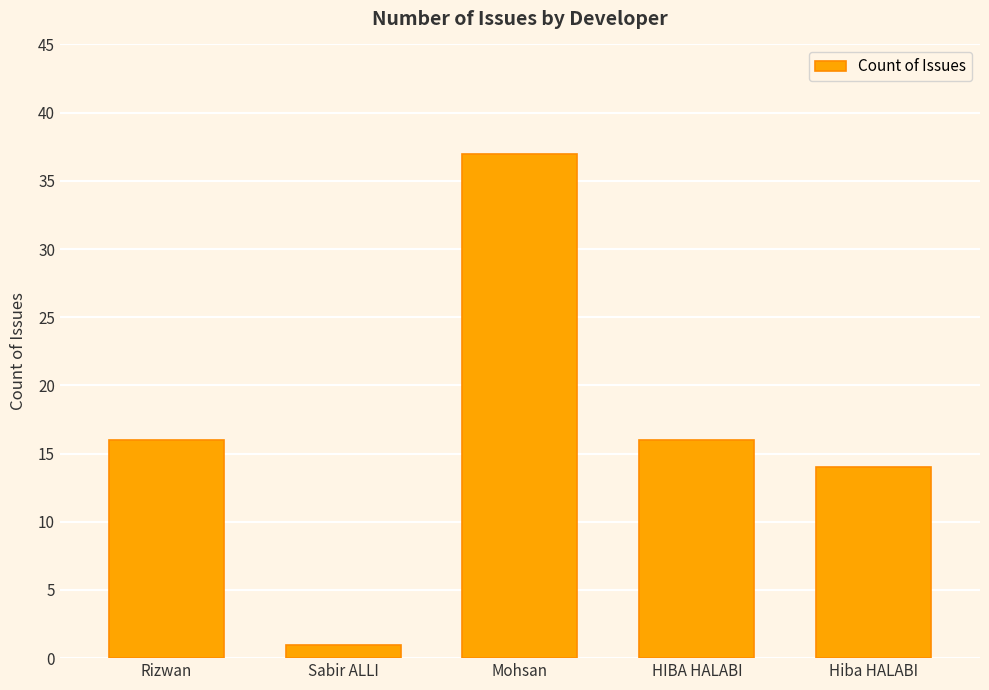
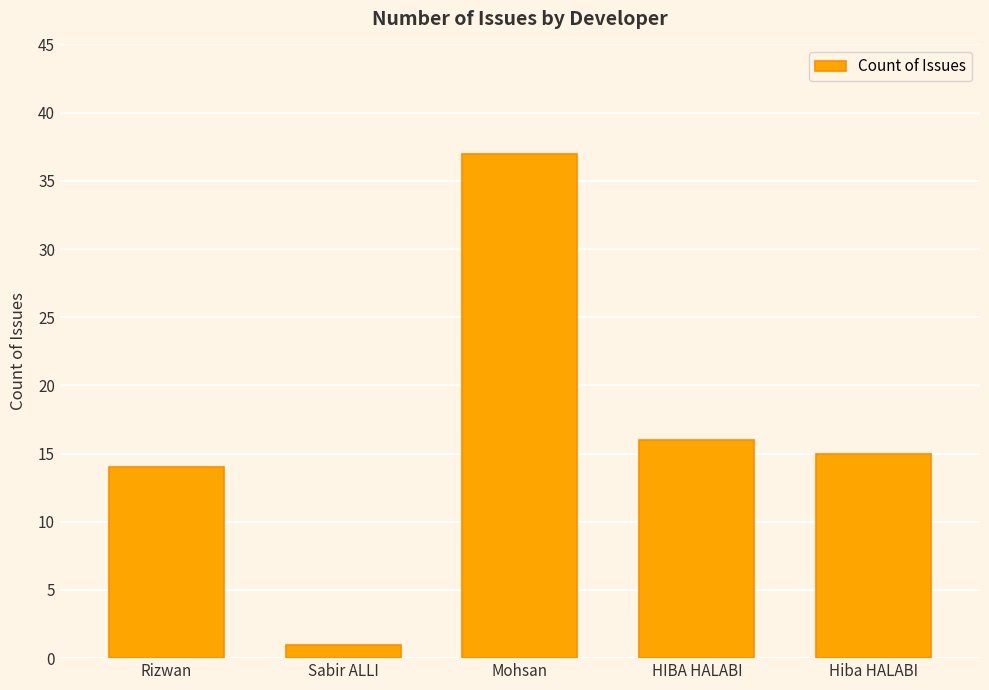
Rizwan: 16 -> 14
Hiba HALABI: 14 -> 15
